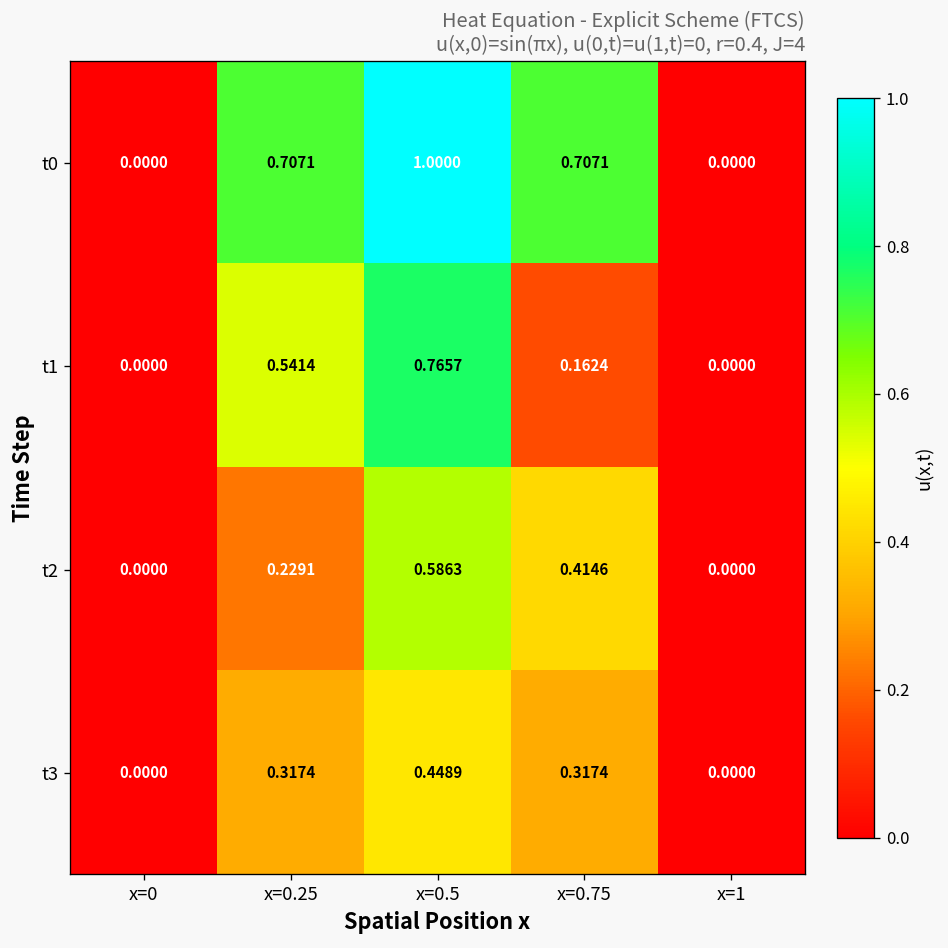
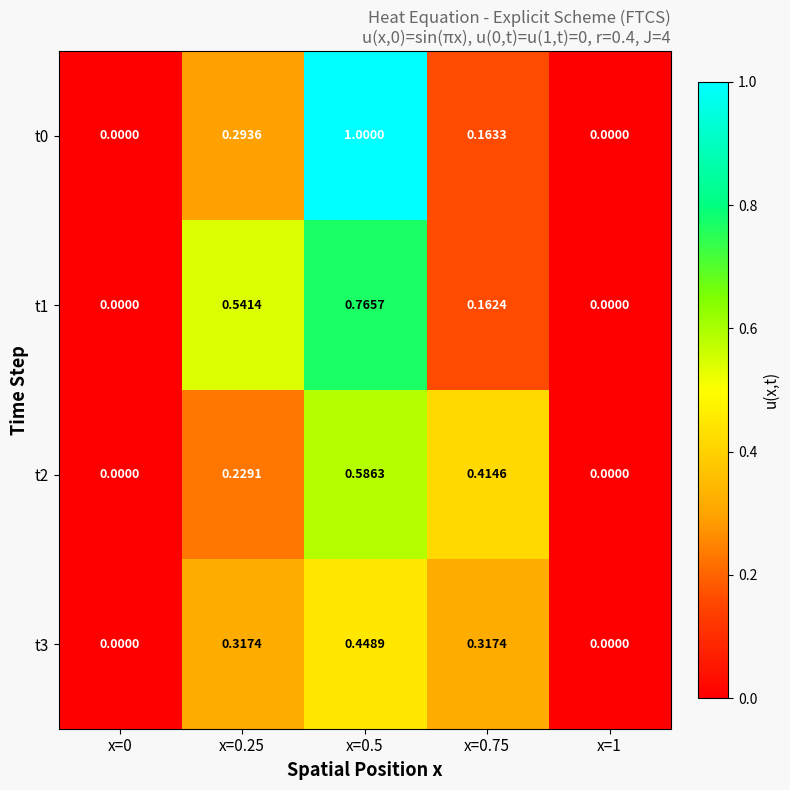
t0, x=0.25: 0.7071 -> 0.2936
t0, x=0.75: 0.7071 -> 0.1633
